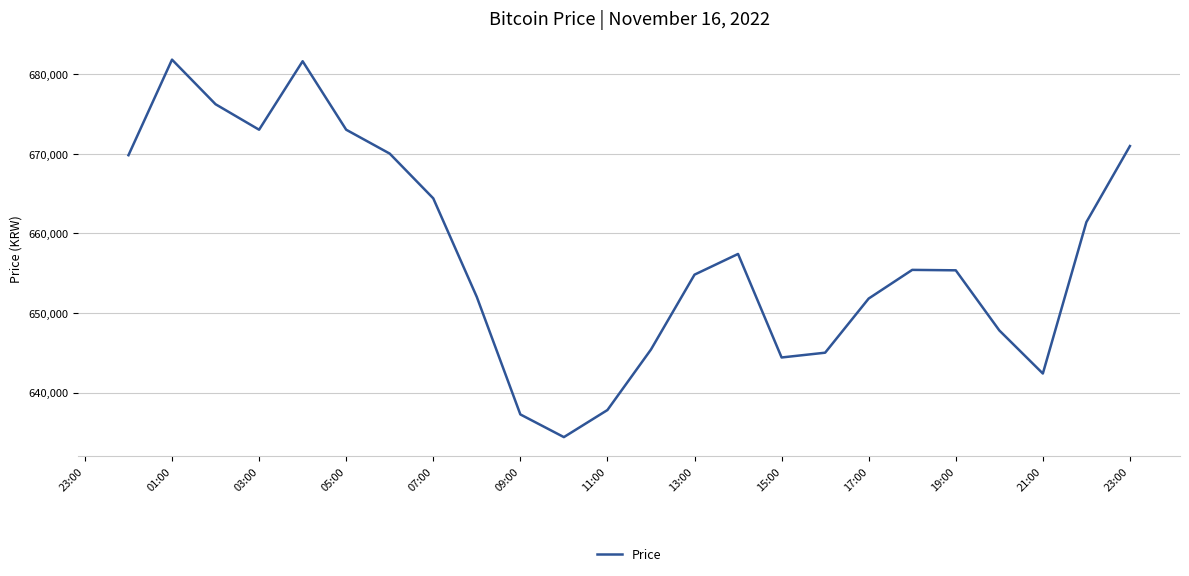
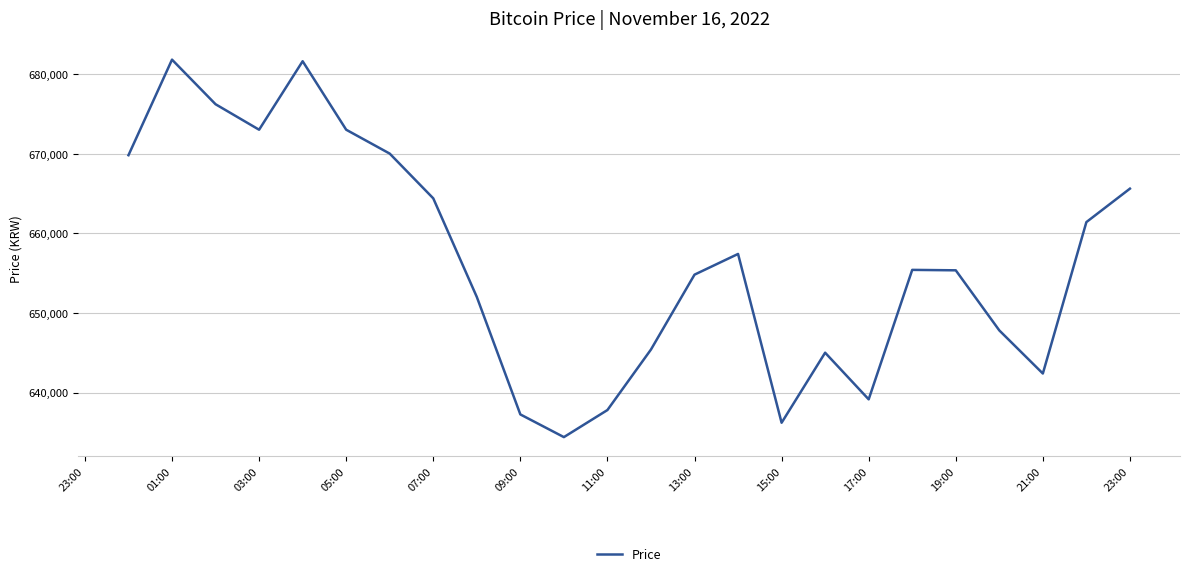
15:00: 644,000 -> 636,000
17:00: 652,000 -> 639,000
23:00: 671,000 -> 666,000
